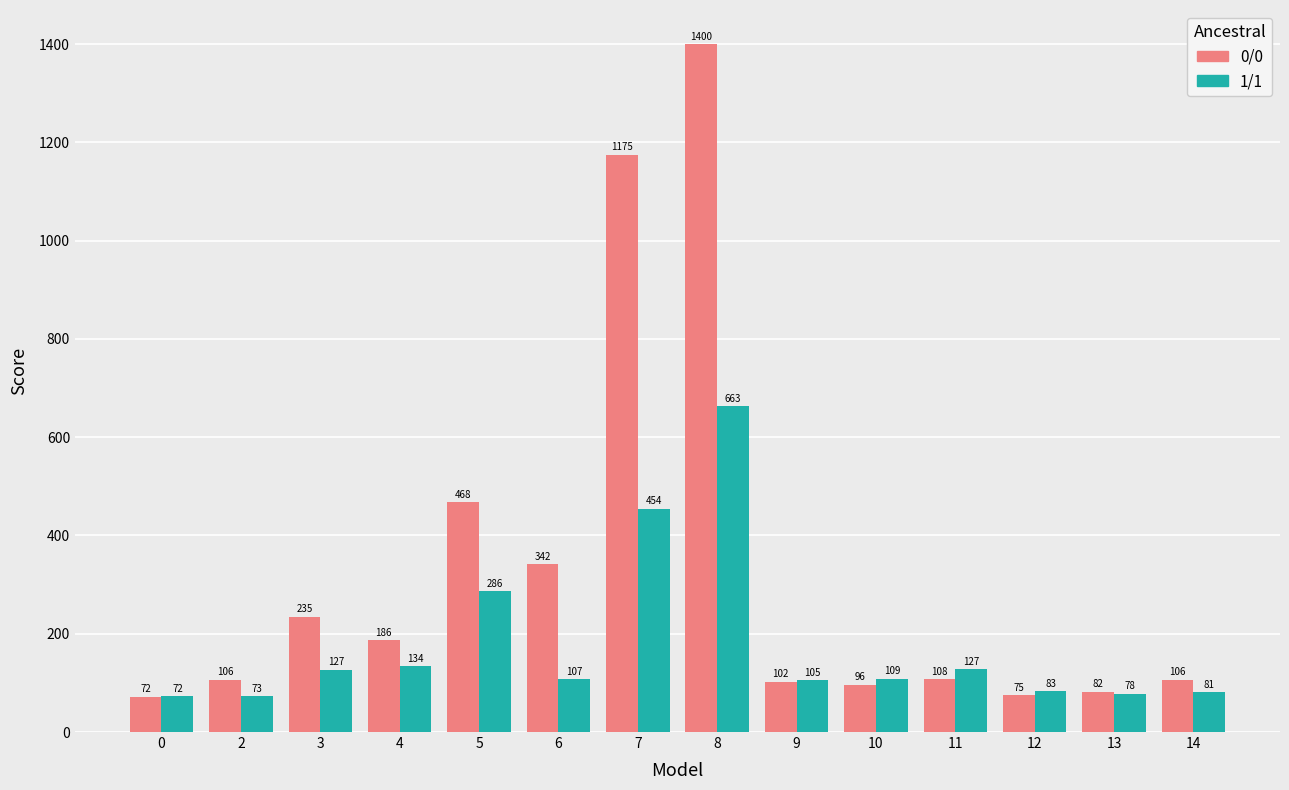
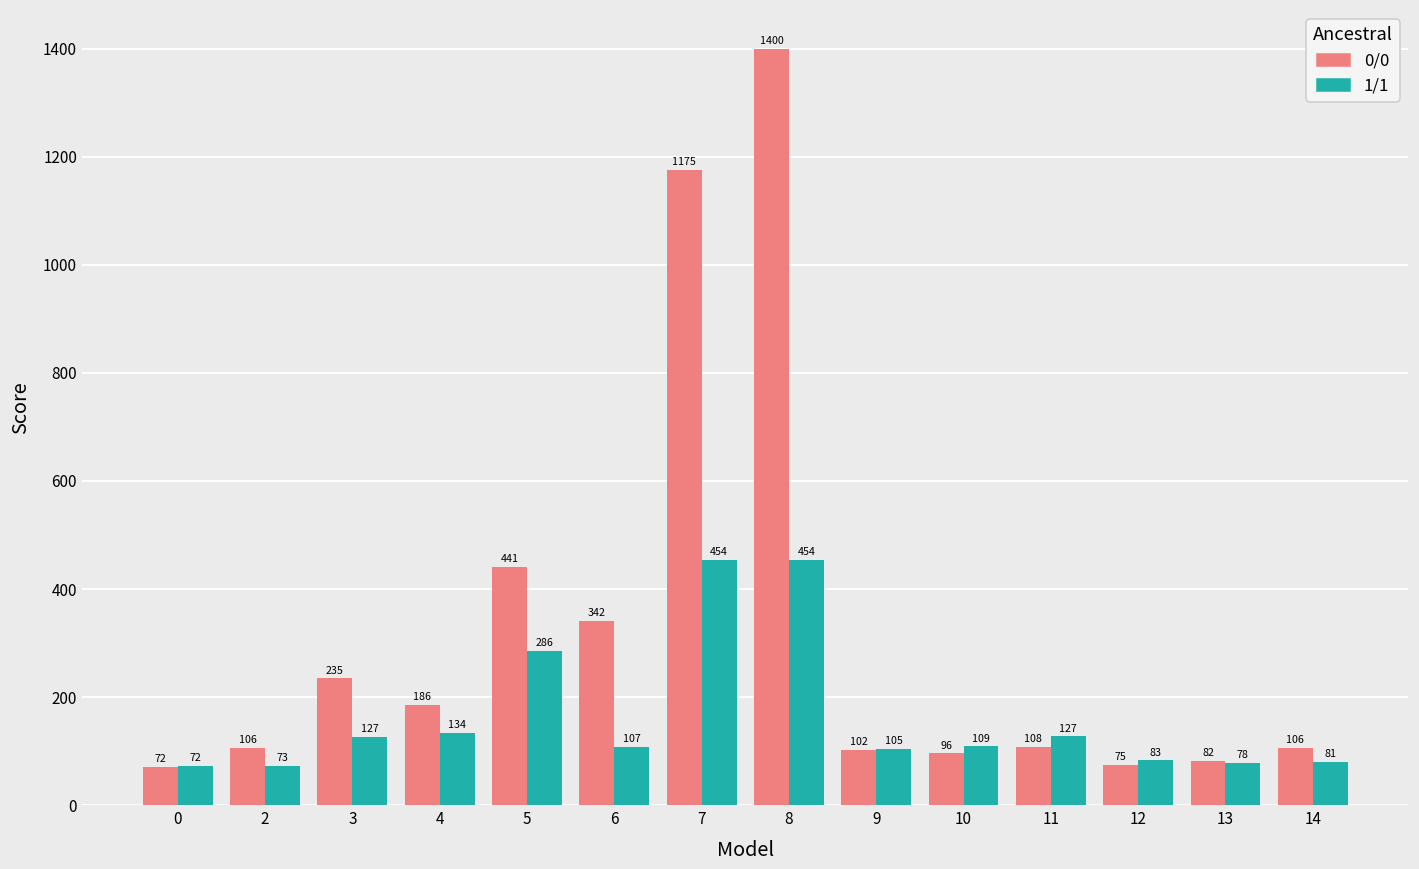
0/0, 5: 468 -> 441
1/1, 8: 663 -> 454
